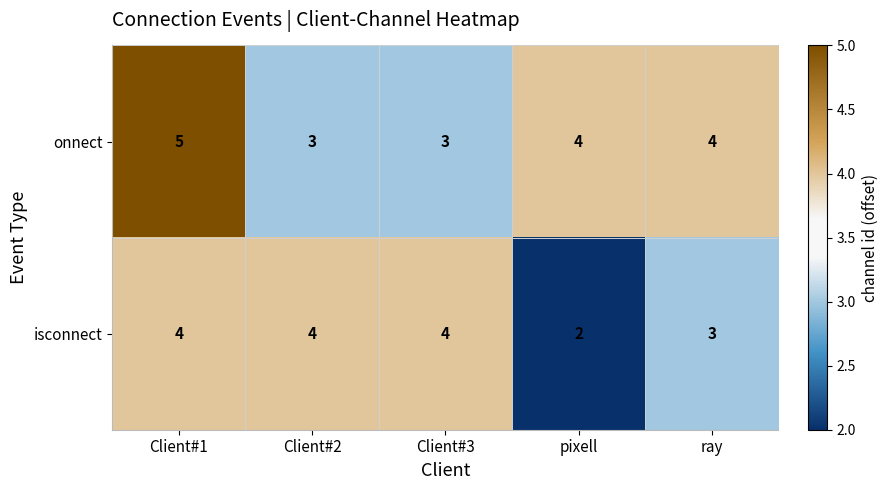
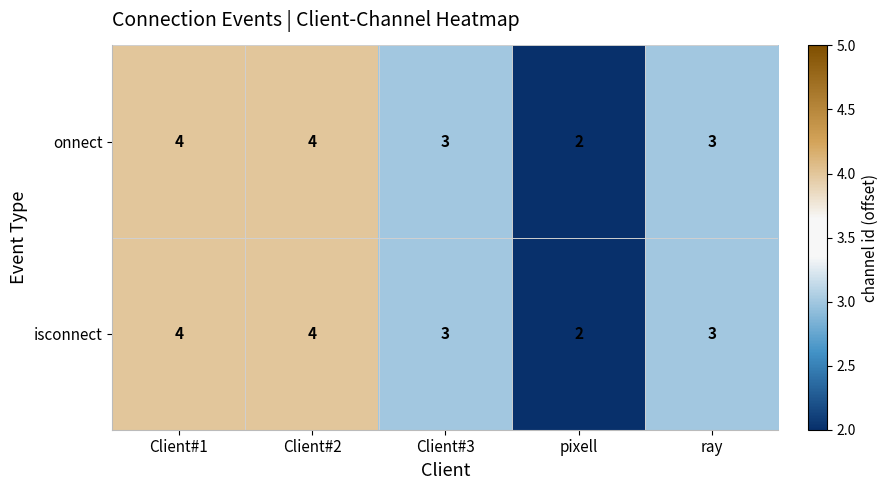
onnect, Client#1: 5 -> 4
onnect, Client#2: 3 -> 4
onnect, pixell: 4 -> 2
onnect, ray: 4 -> 3
isconnect, Client#3: 4 -> 3
